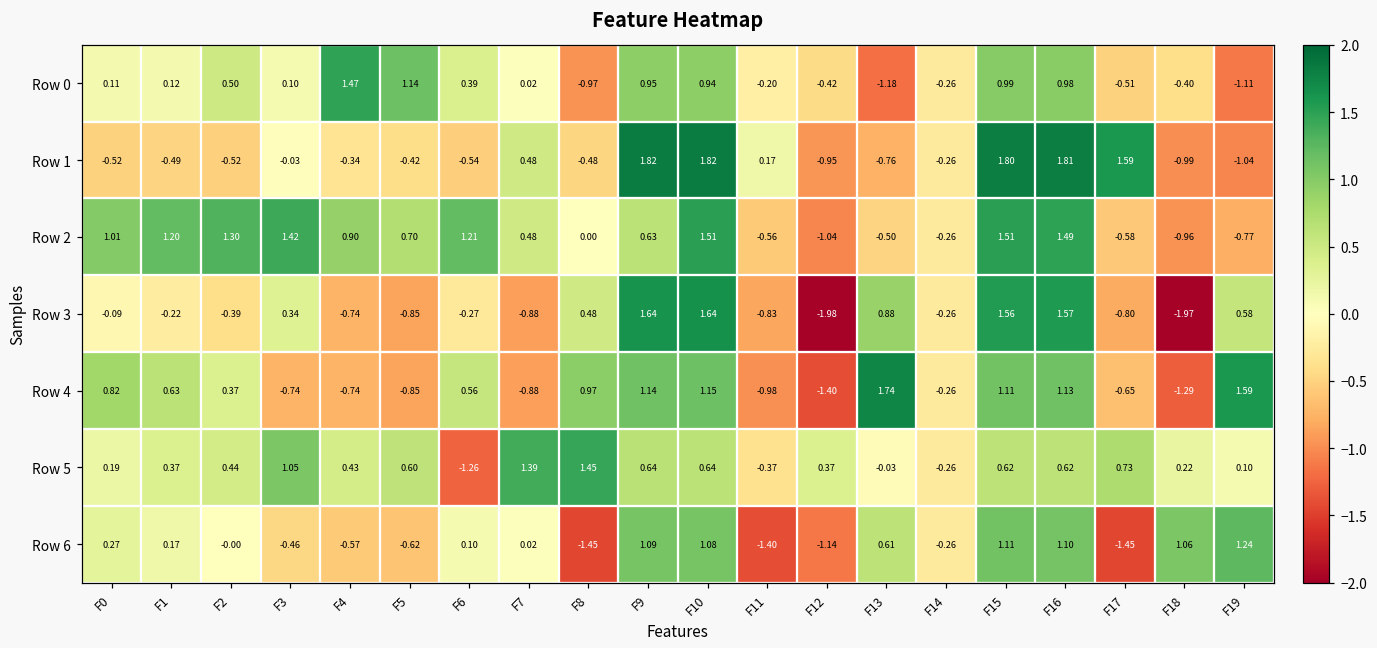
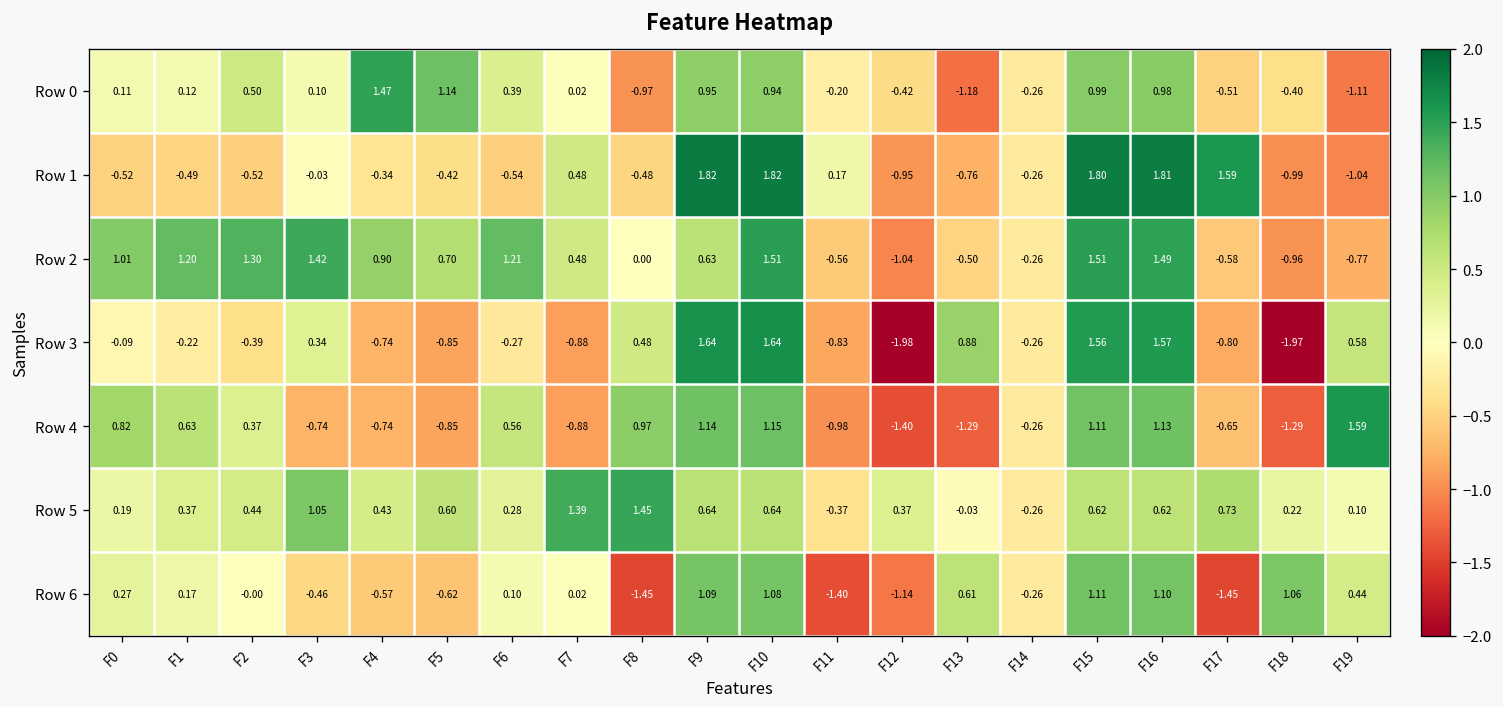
Row 4, F13: 1.74 -> -1.29
Row 5, F6: -1.26 -> 0.28
Row 6, F19: 1.24 -> 0.44
